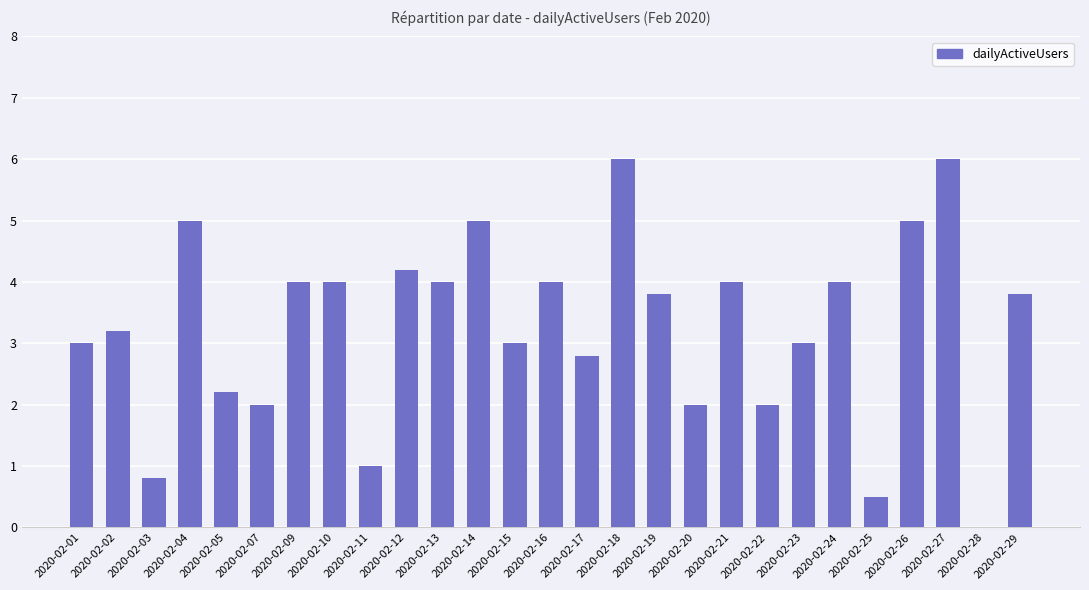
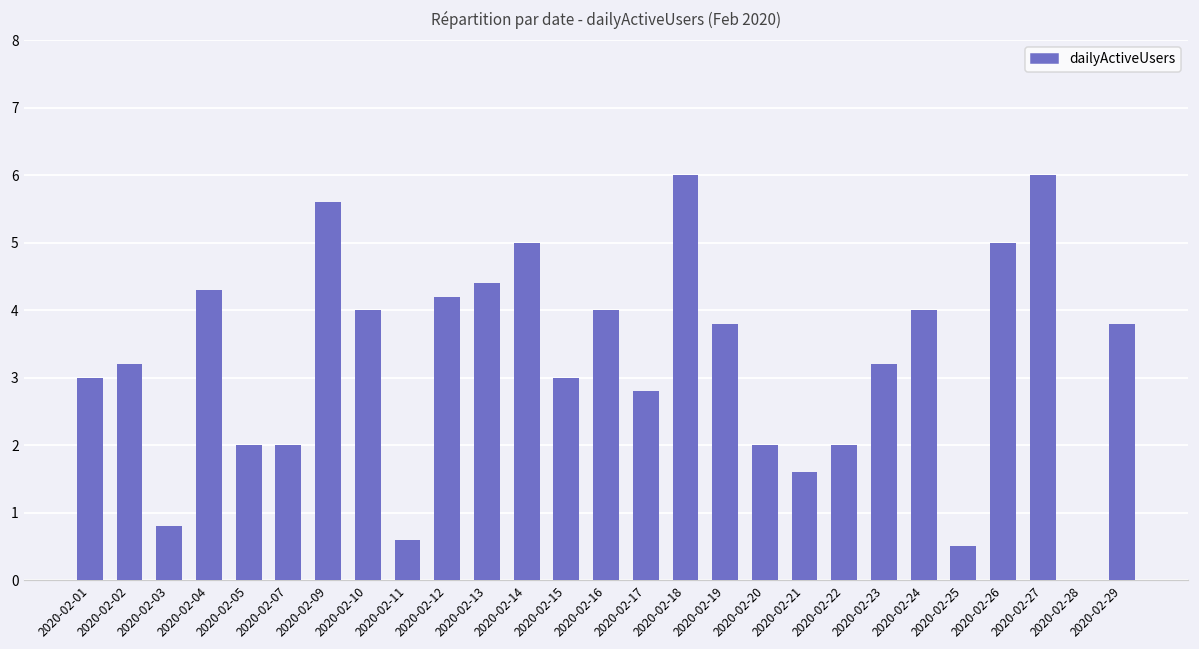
2020-02-04: 5.0 -> 4.3
2020-02-05: 2.2 -> 2.0
2020-02-09: 4.0 -> 5.6
2020-02-11: 1.0 -> 0.6
2020-02-13: 4.0 -> 4.4
2020-02-21: 4.0 -> 1.6
2020-02-23: 3.0 -> 3.2
